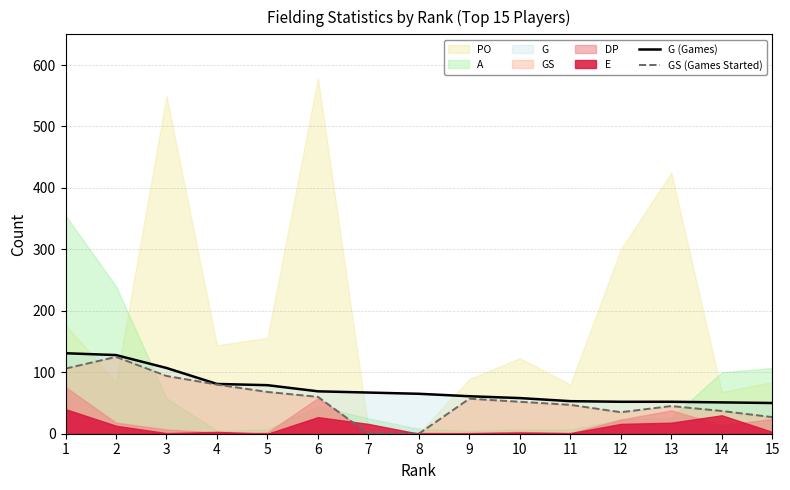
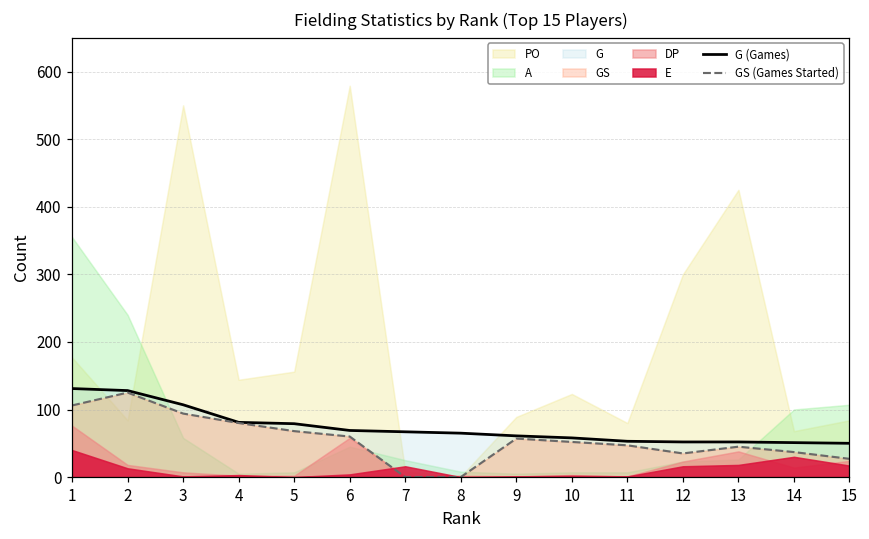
E, 6: 30 -> 0
E, 15: 0 -> 20
